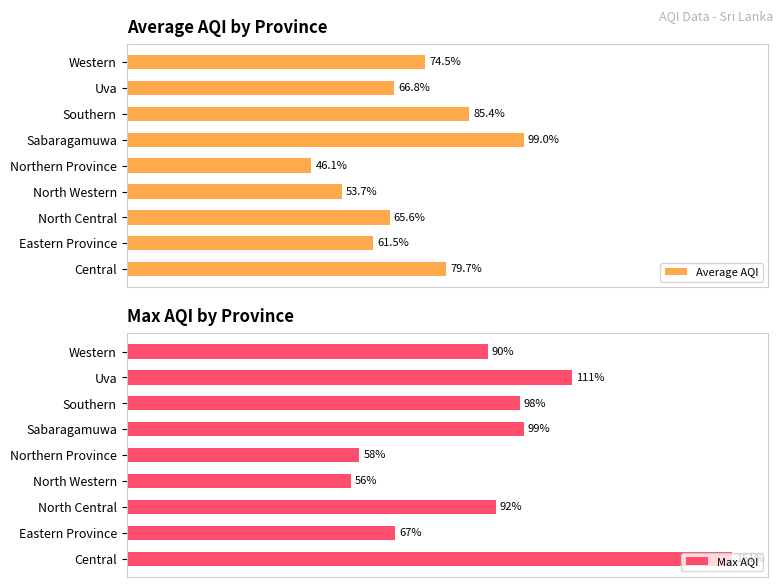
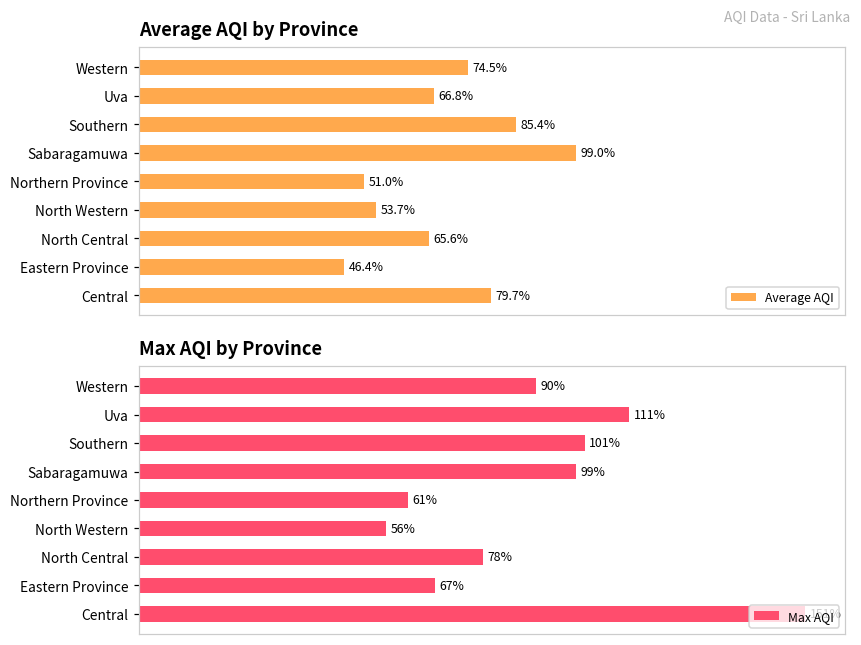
Average AQI by Province, Northern Province: 46.1% -> 51.0%
Average AQI by Province, Eastern Province: 61.5% -> 46.4%
Max AQI by Province, Southern: 98% -> 101%
Max AQI by Province, Northern Province: 58% -> 61%
Max AQI by Province, North Central: 92% -> 78%
